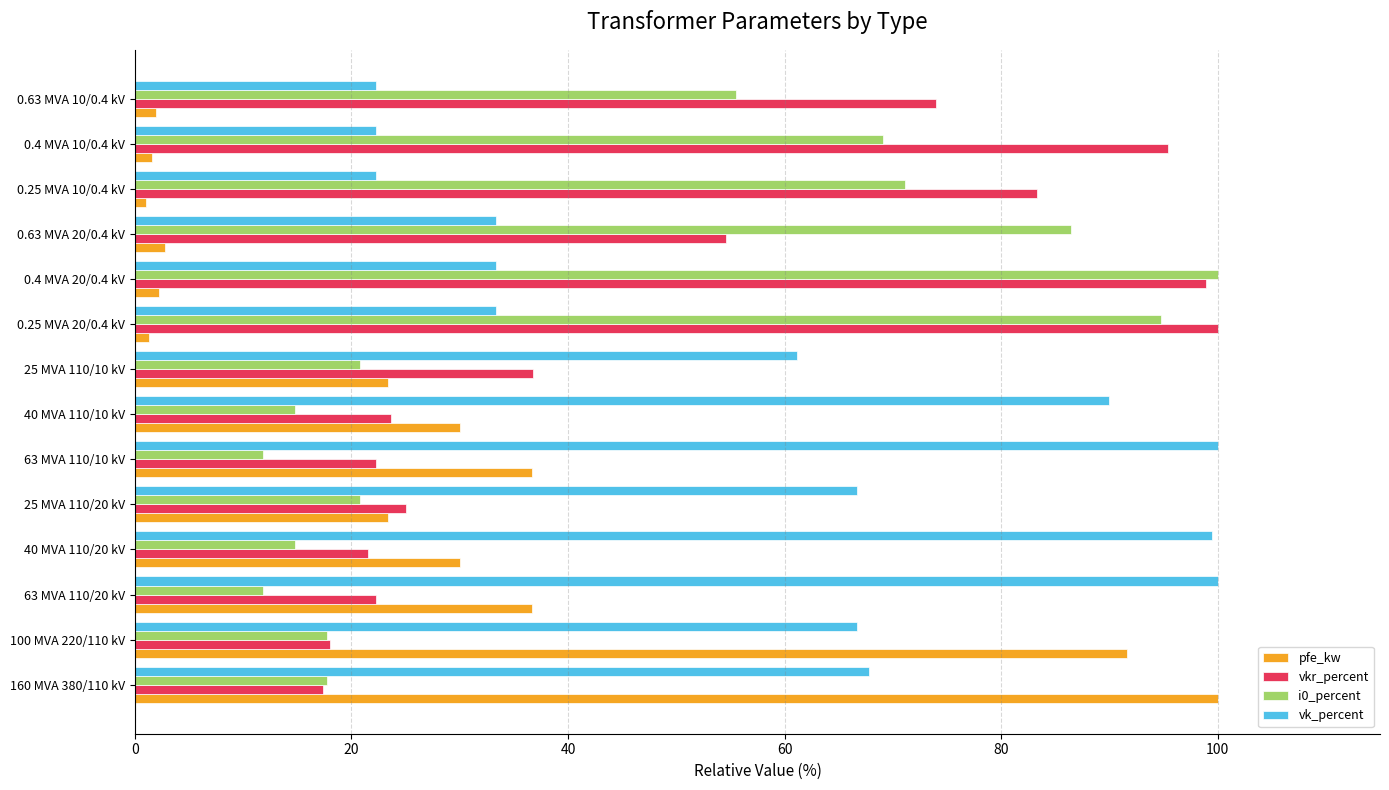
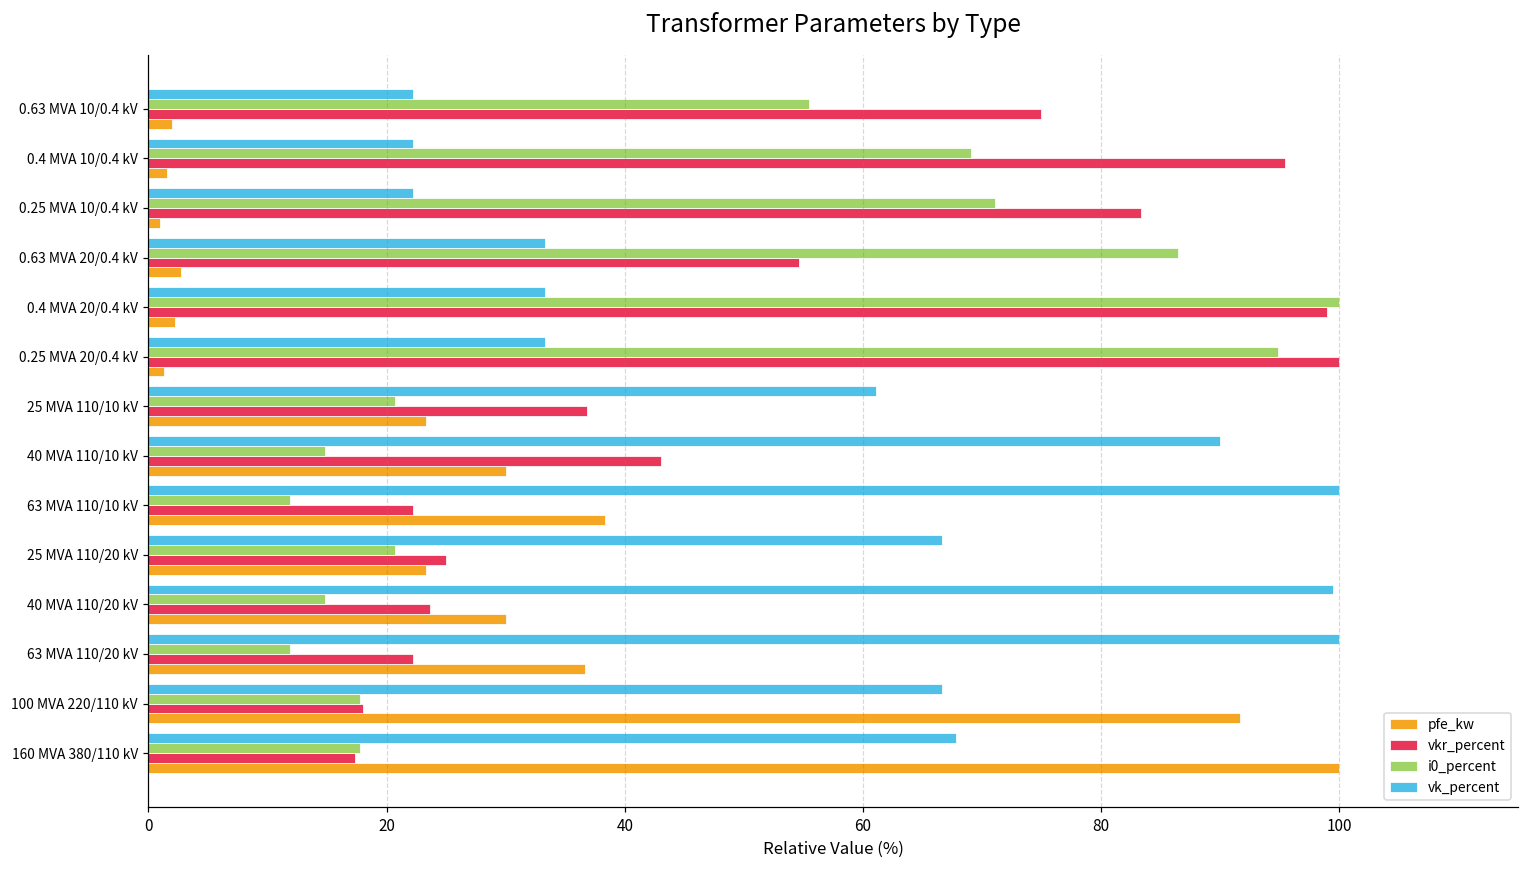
vkr_percent, 0.63 MVA 10/0.4 kV: 74.0 -> 75.0
vkr_percent, 40 MVA 110/10 kV: 23.6 -> 43.1
pfe_kw, 63 MVA 110/10 kV: 36.7 -> 38.3
vkr_percent, 40 MVA 110/20 kV: 21.5 -> 23.6
